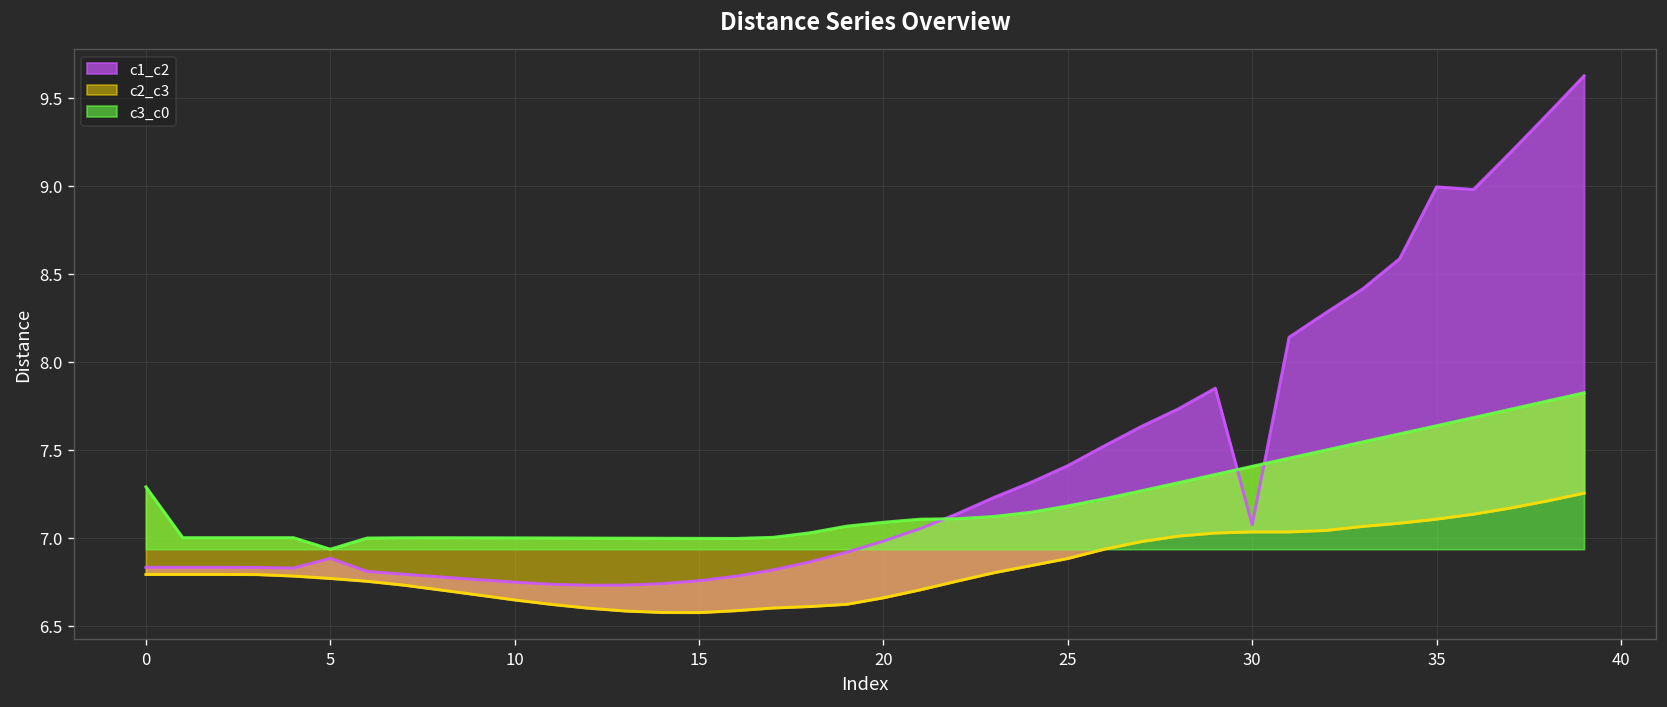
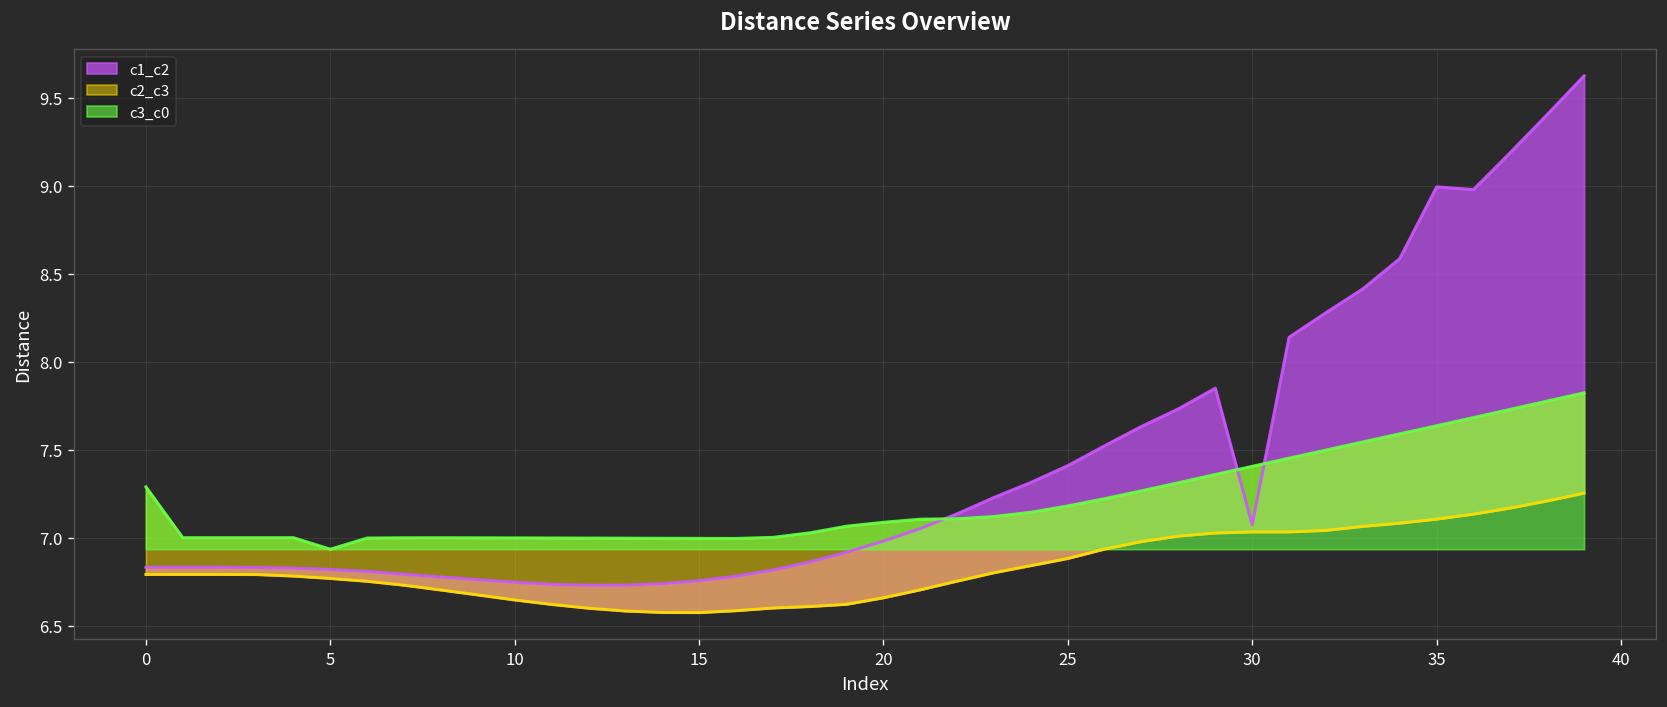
c1_c2, 5: 6.88 -> 6.82
